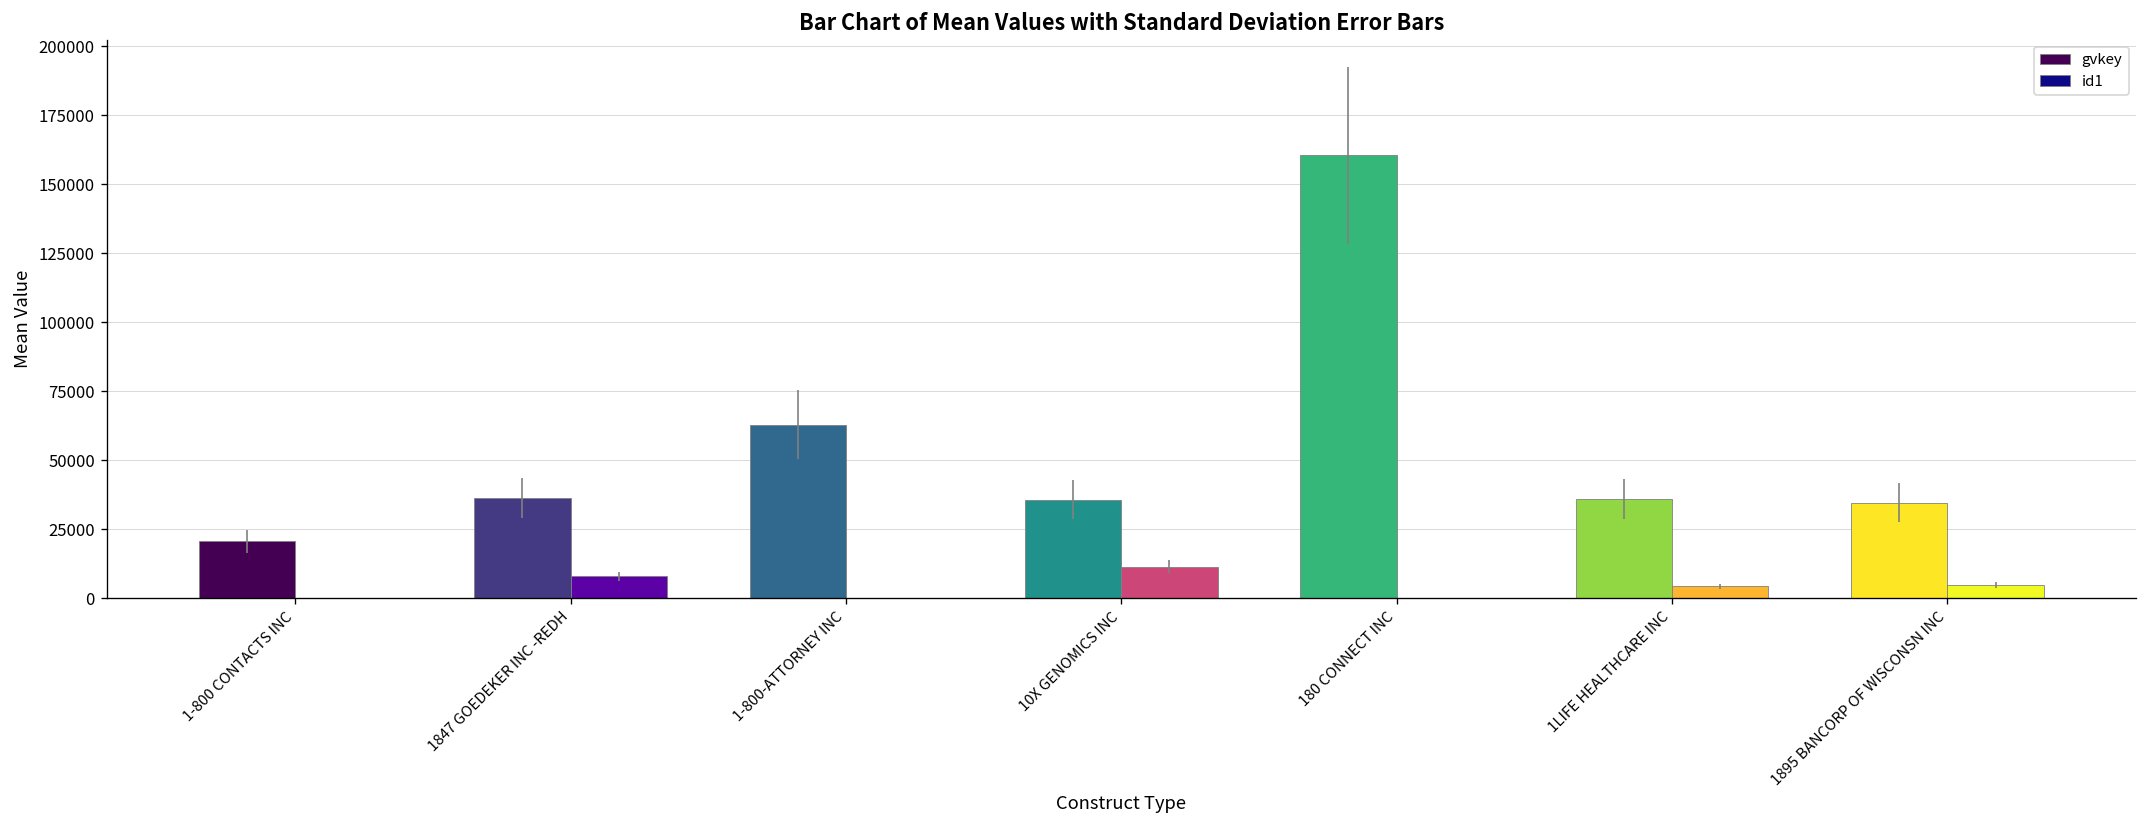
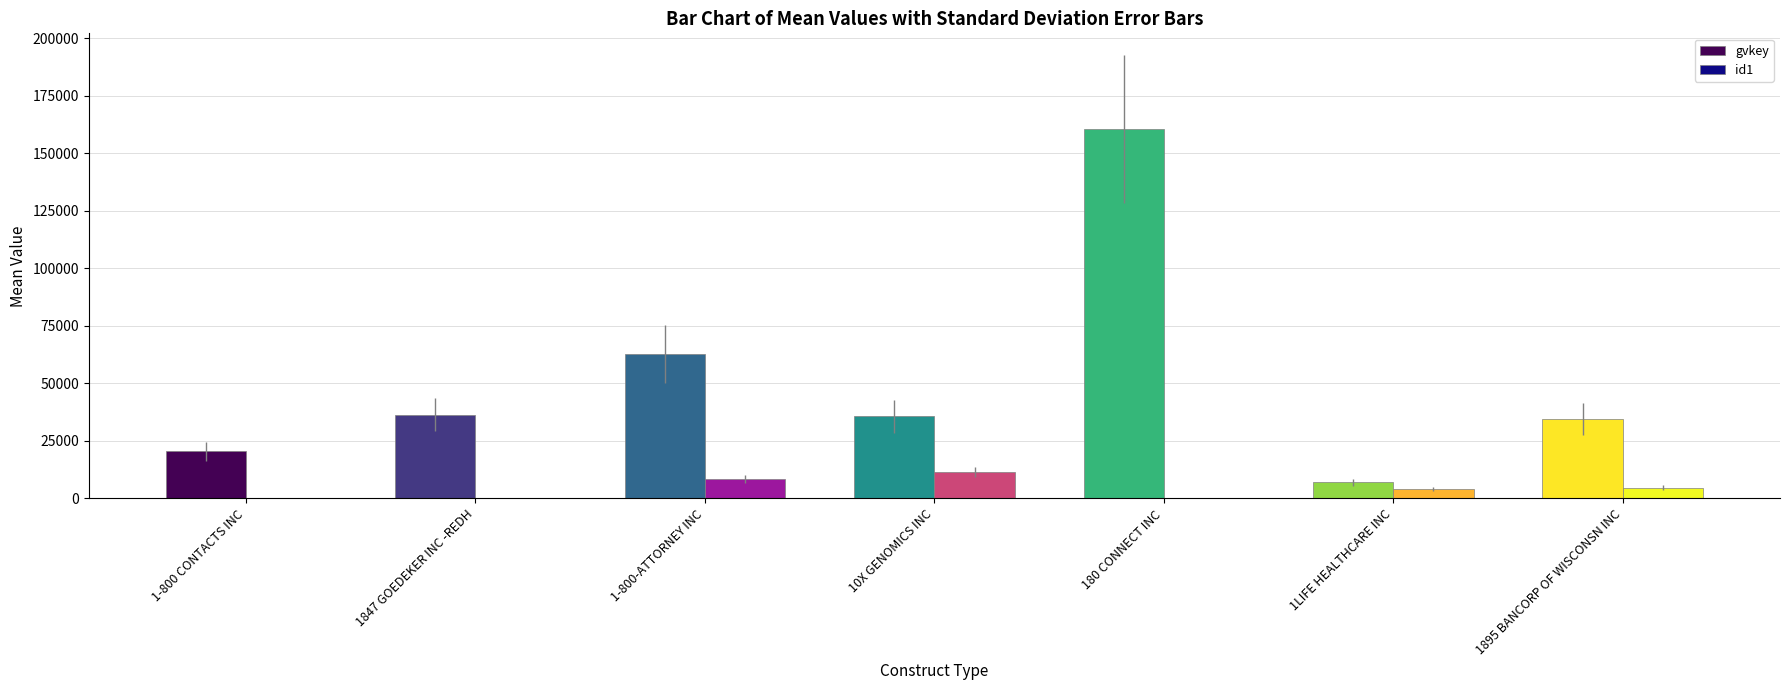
id1, 1847 GOEDEKER INC -REDH: 8000 -> 0
id1, 1-800-ATTORNEY INC: 0 -> 9000
gvkey, 1LIFE HEALTHCARE INC: 36000 -> 7000
